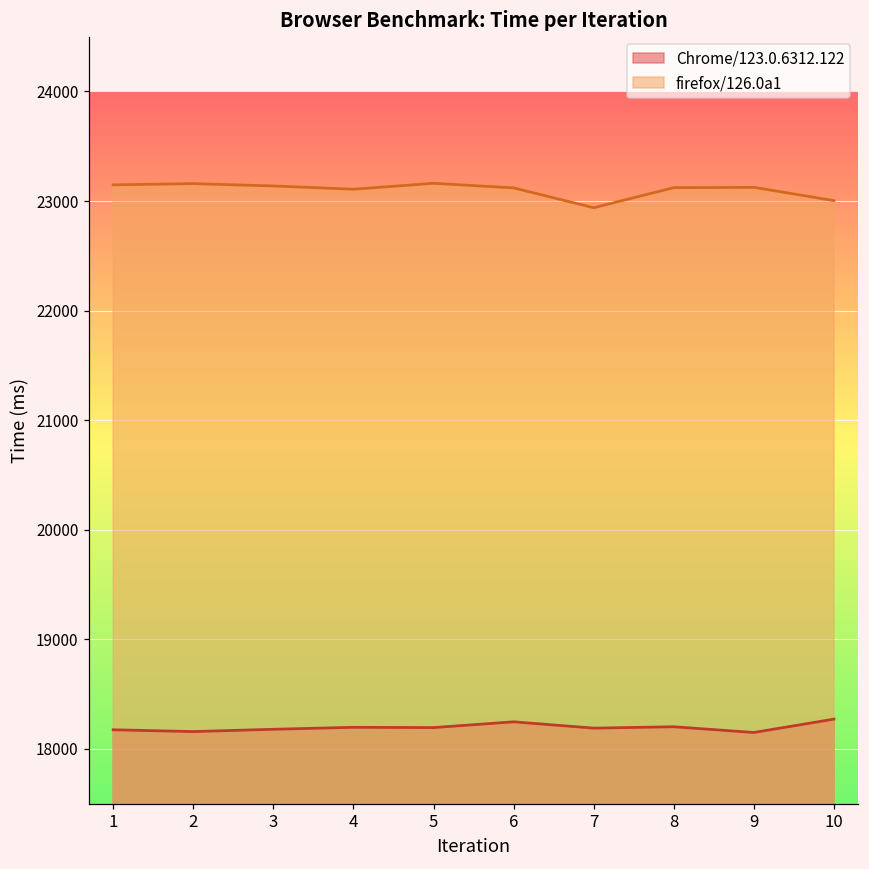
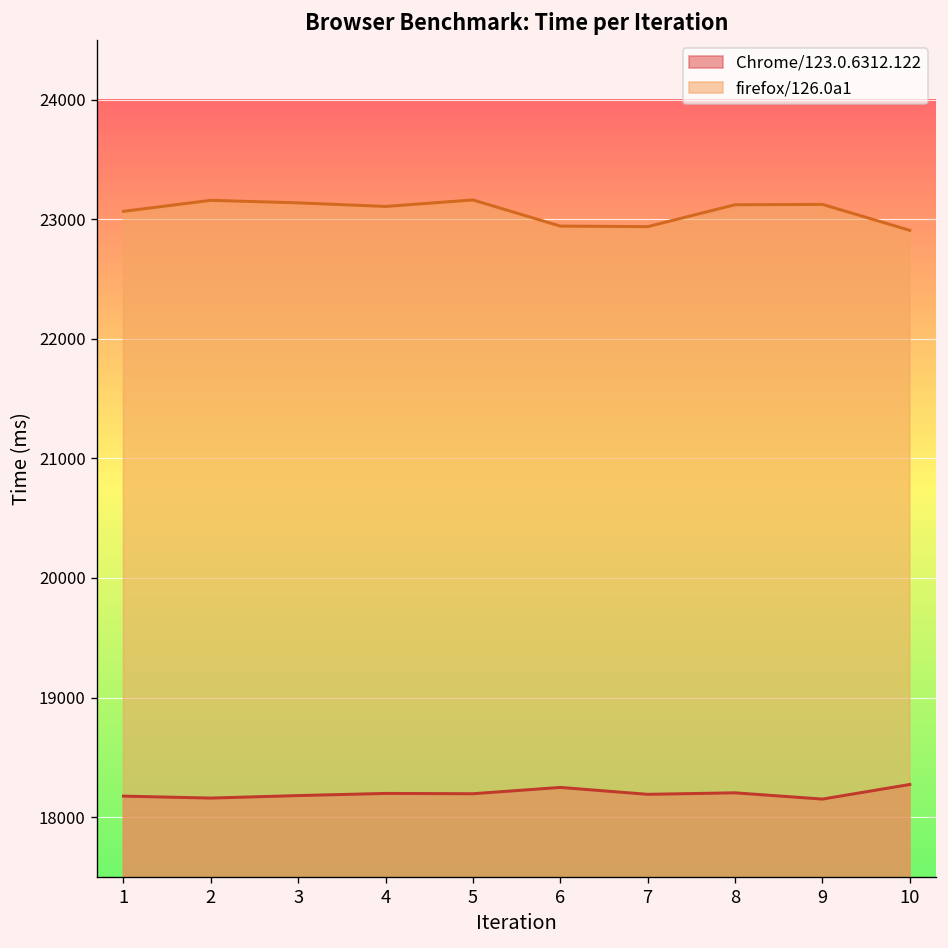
firefox/126.0a1, 1: 23150 -> 23070
firefox/126.0a1, 6: 23100 -> 22900
firefox/126.0a1, 10: 23000 -> 22900
